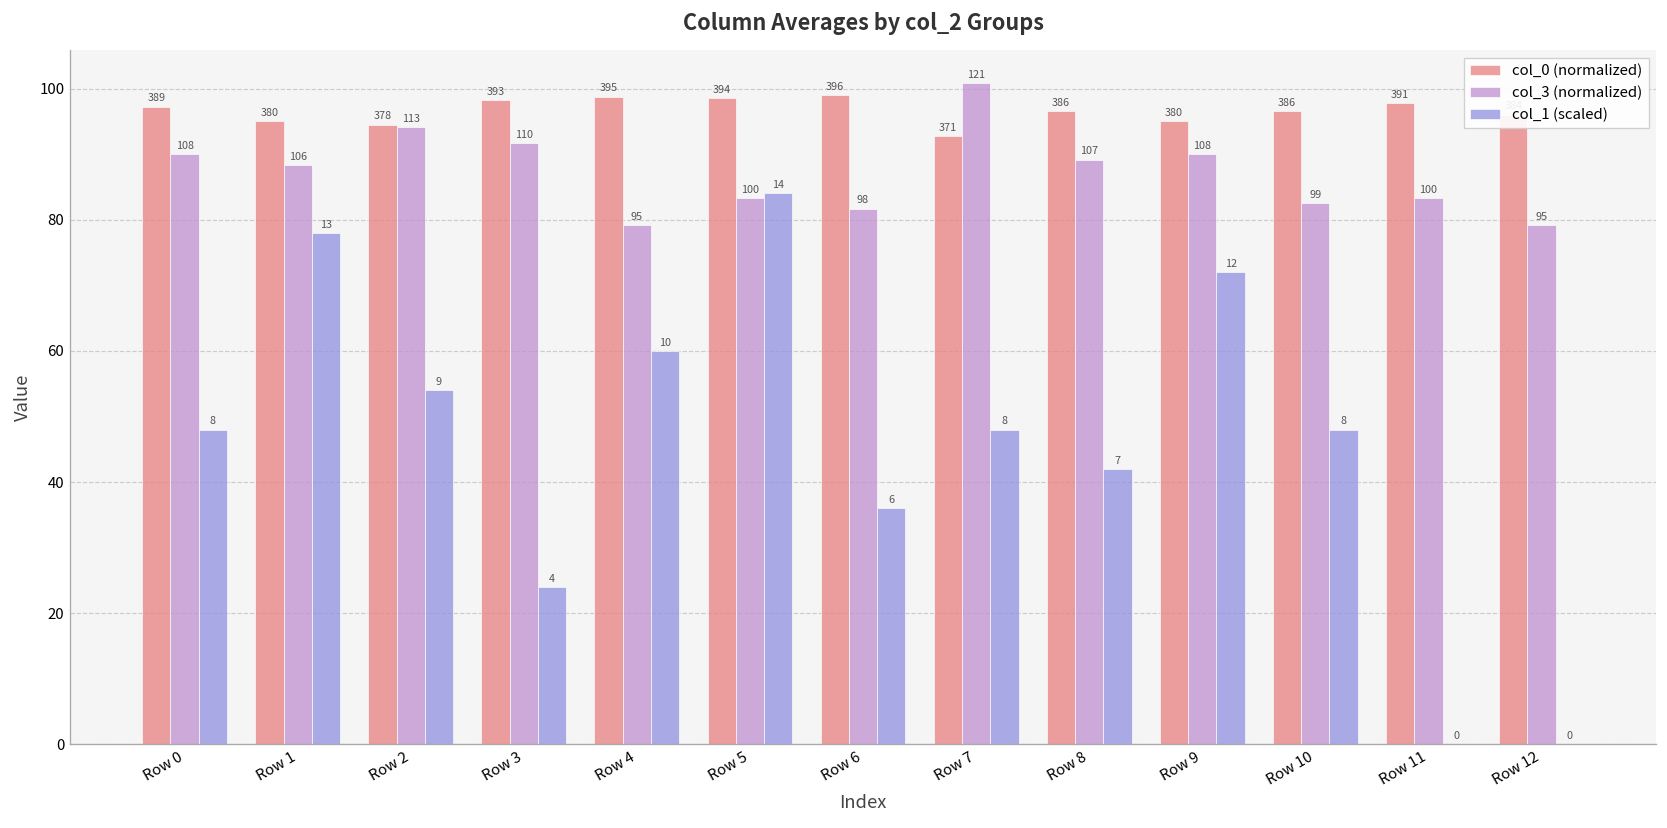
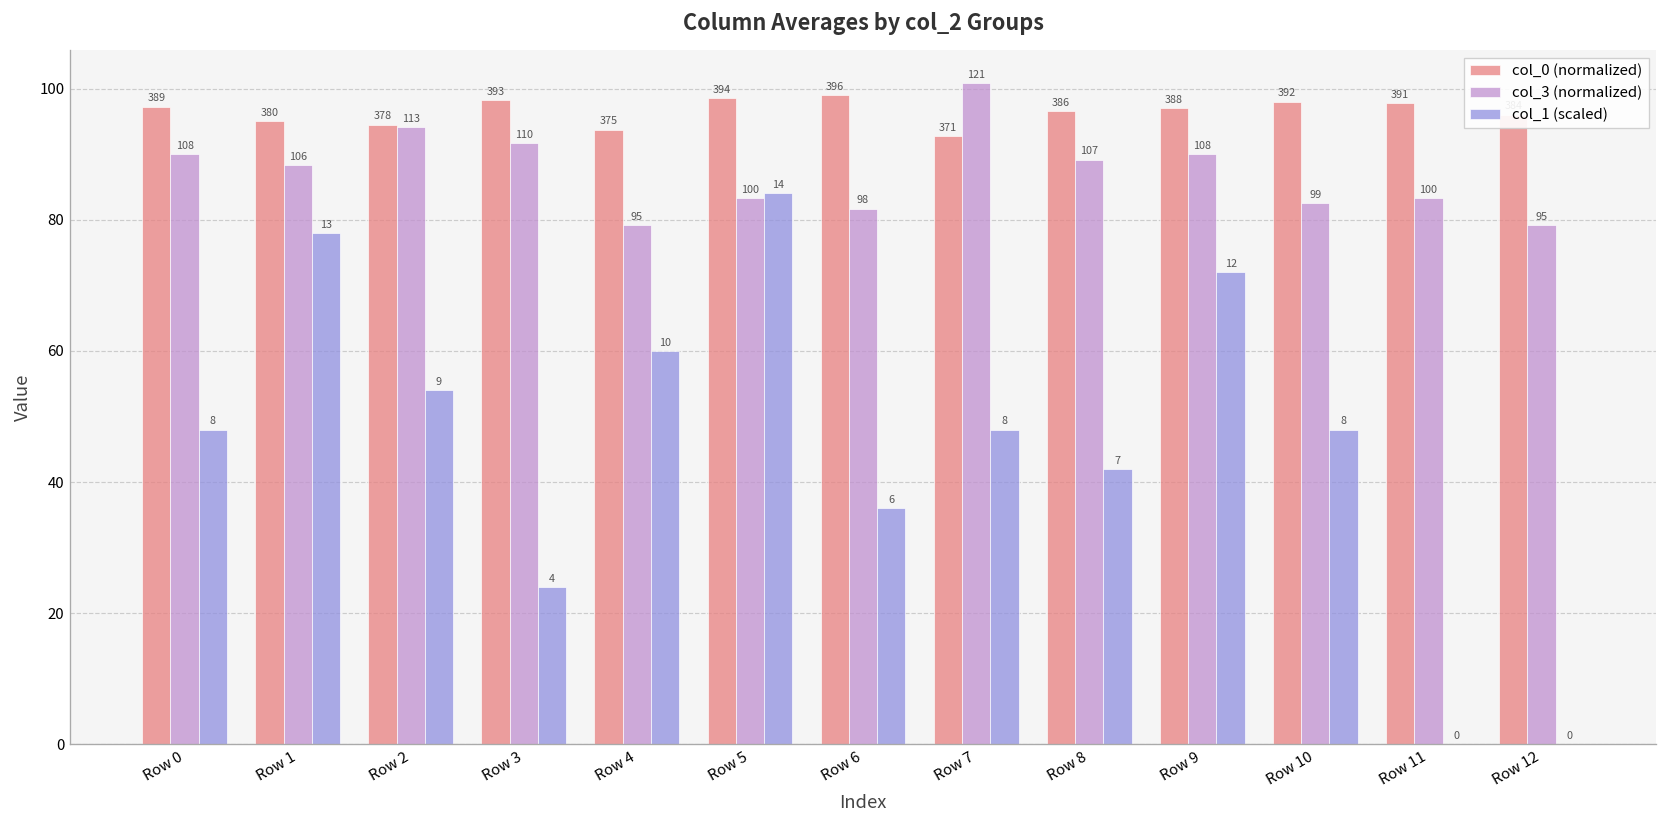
col_0 (normalized), Row 4: 395 -> 375
col_0 (normalized), Row 9: 380 -> 388
col_0 (normalized), Row 10: 386 -> 392
